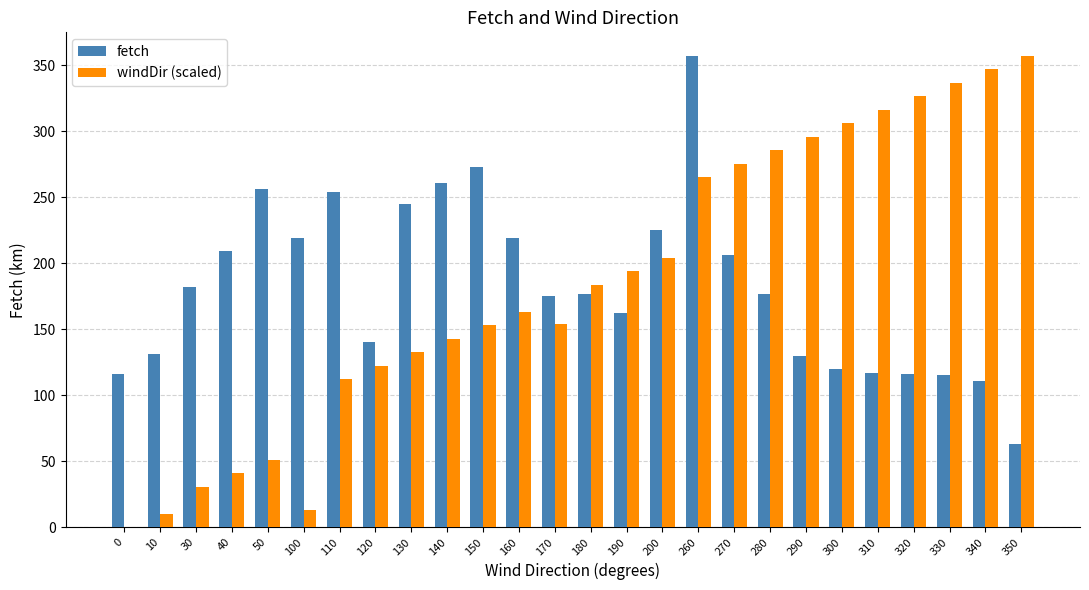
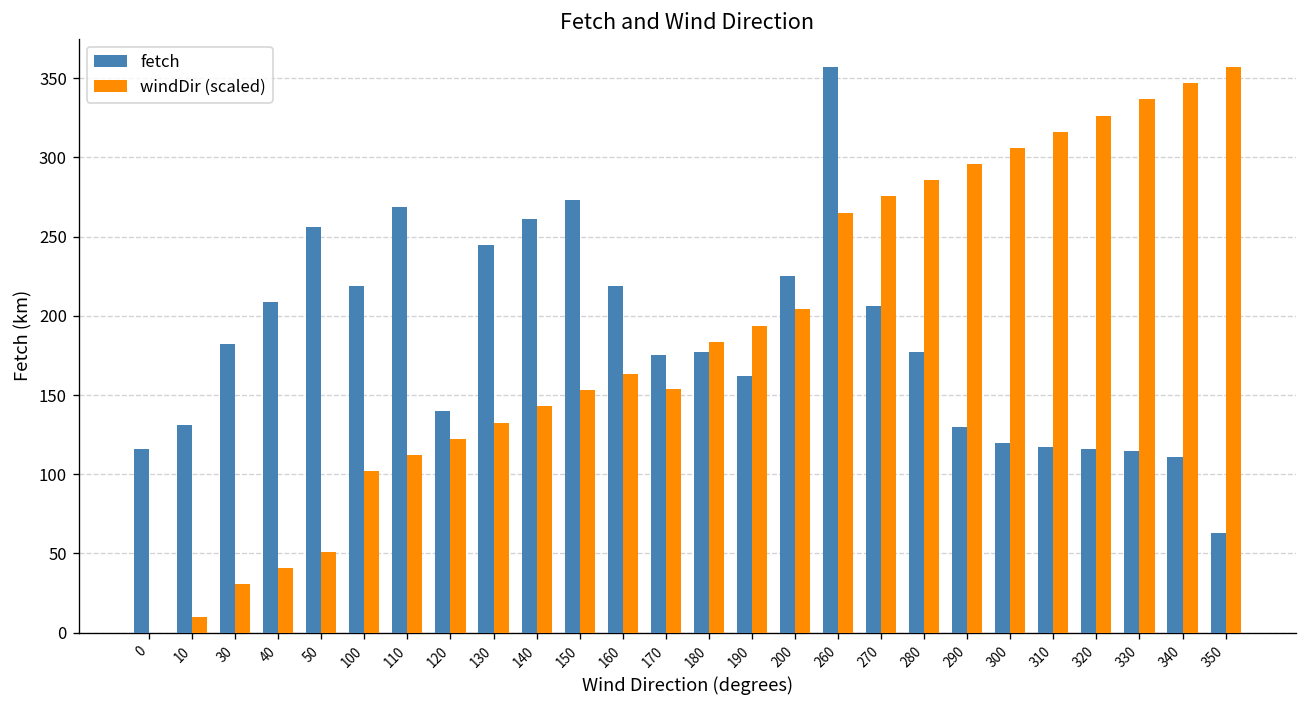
windDir (scaled), 100: 13 -> 102
fetch, 110: 254 -> 269
